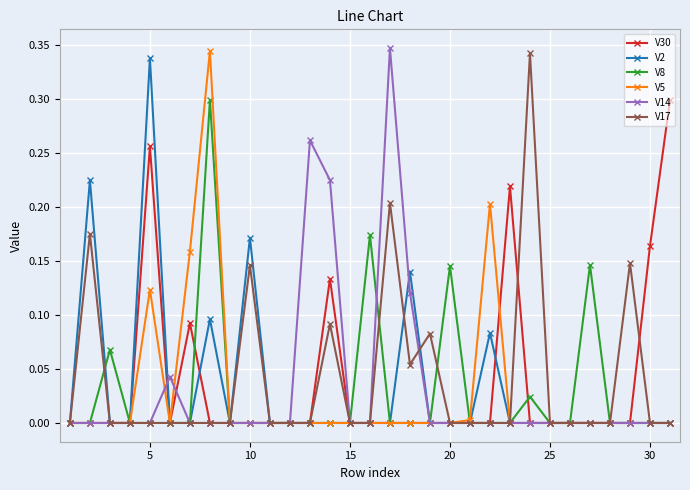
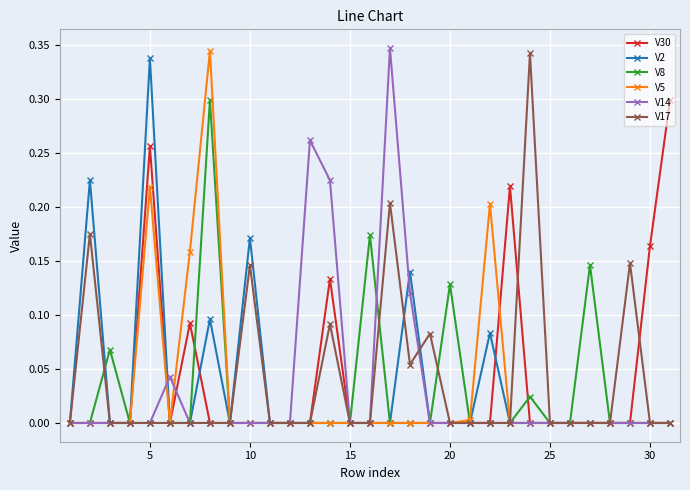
V5, 5: 0.124 -> 0.219
V8, 20: 0.145 -> 0.128
